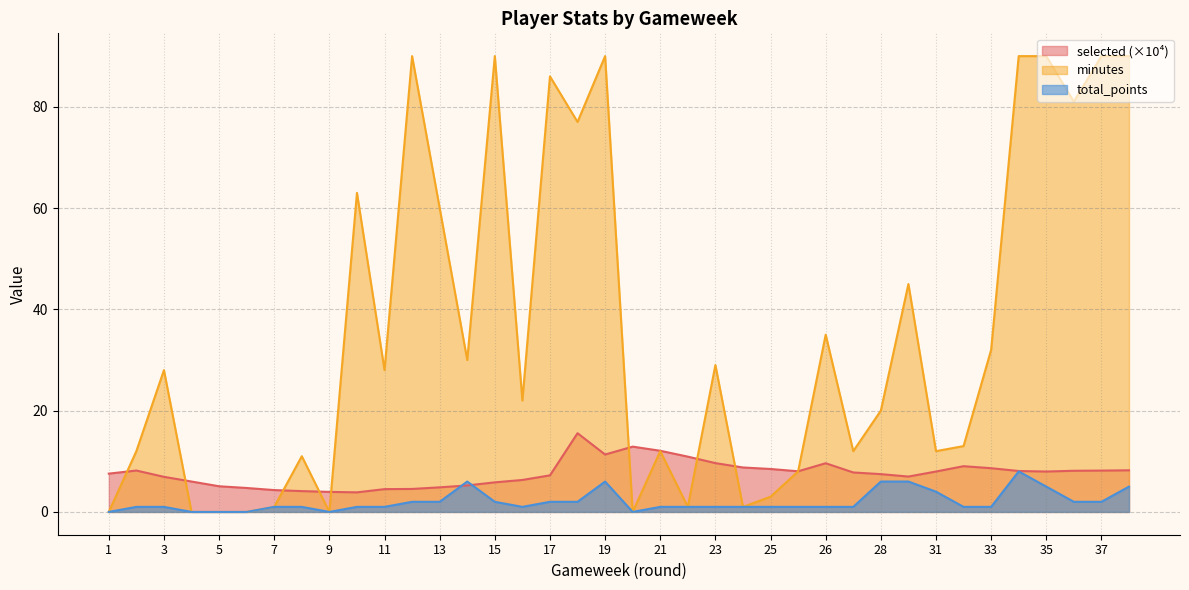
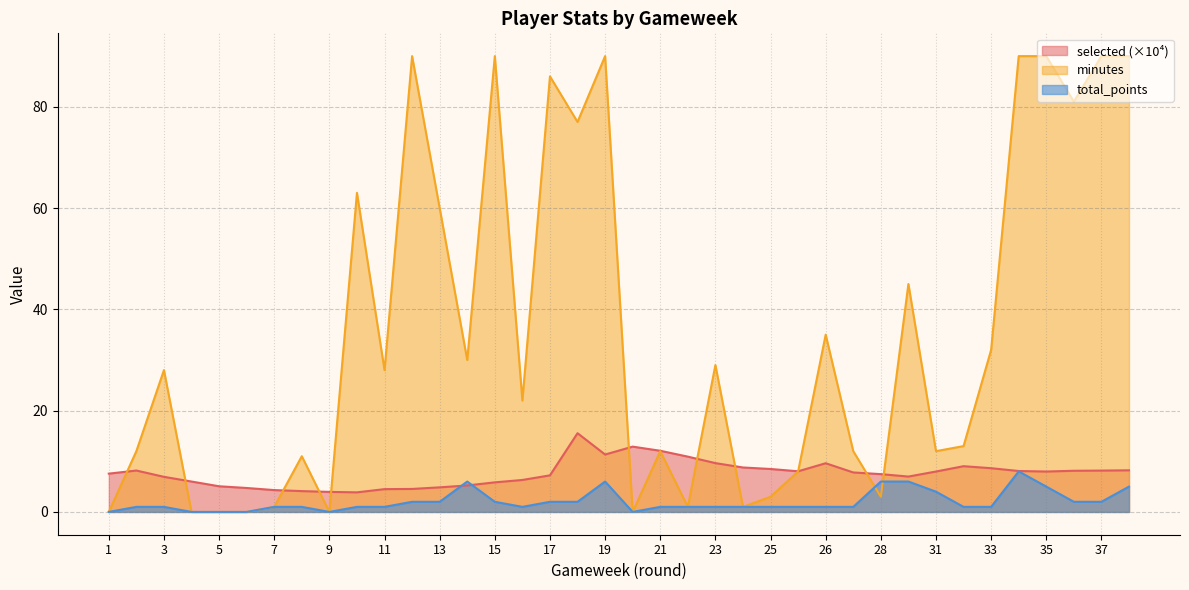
minutes, 28: 20 -> 3
